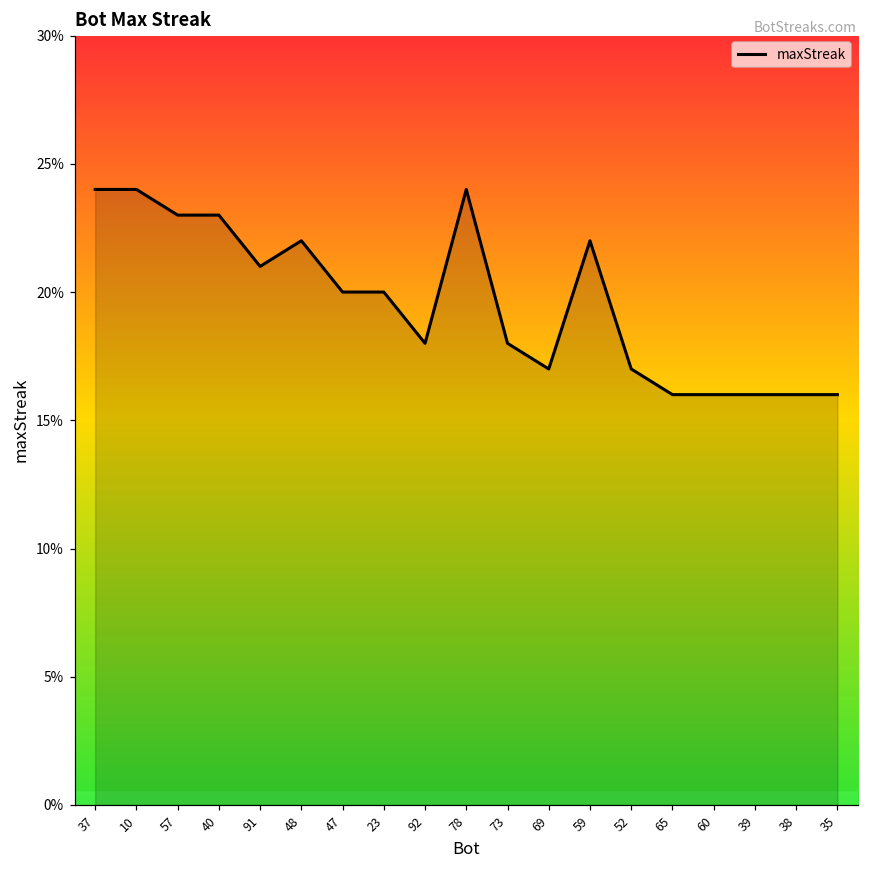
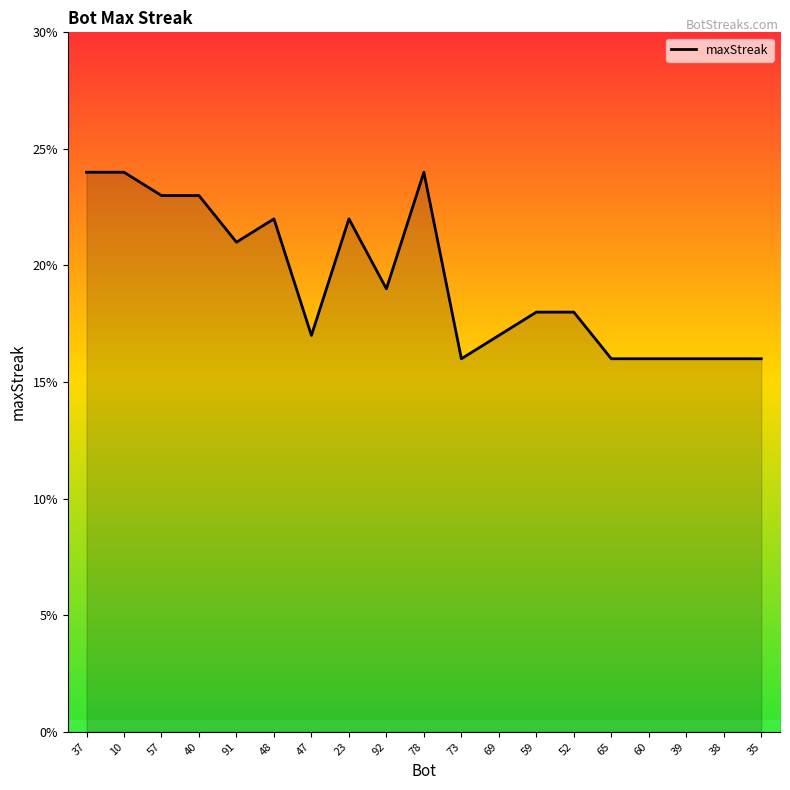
47: 20% -> 17%
23: 20% -> 22%
92: 18% -> 19%
73: 18% -> 16%
59: 22% -> 18%
52: 17% -> 18%
